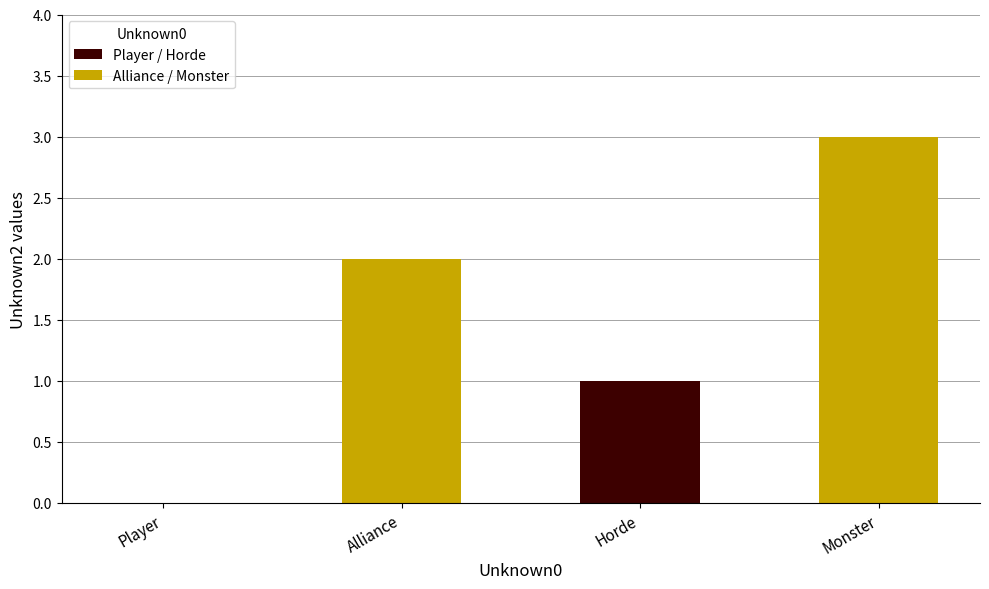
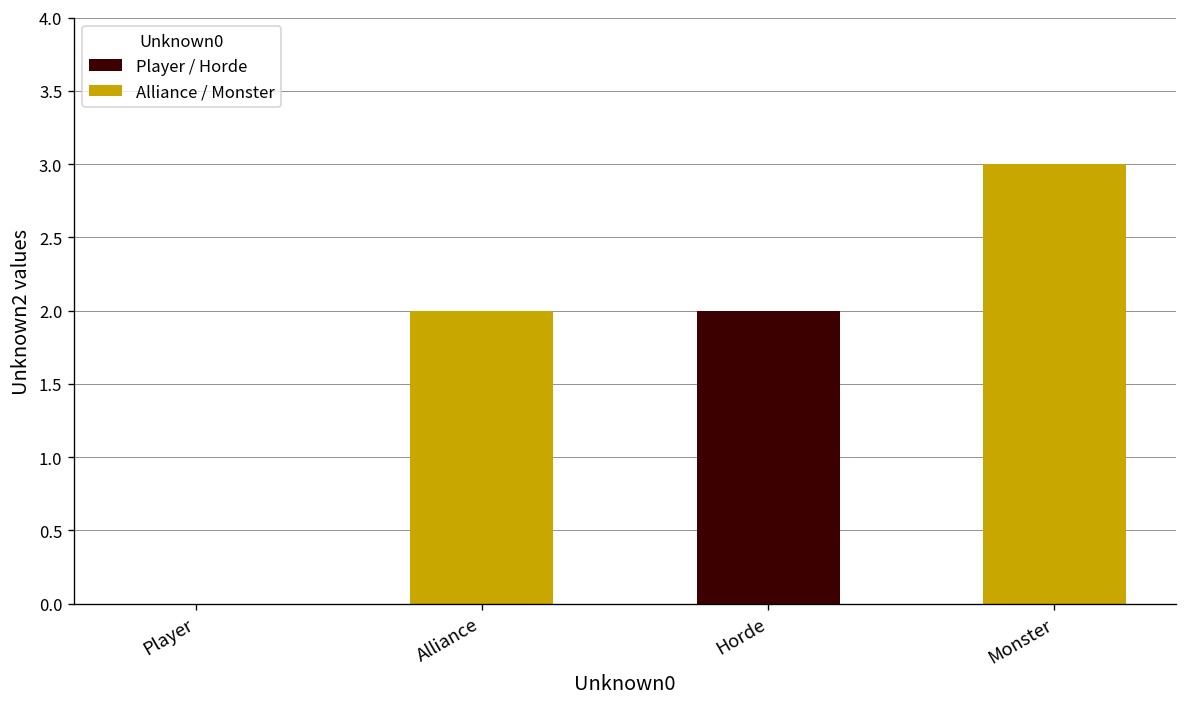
Horde: 1 -> 2
